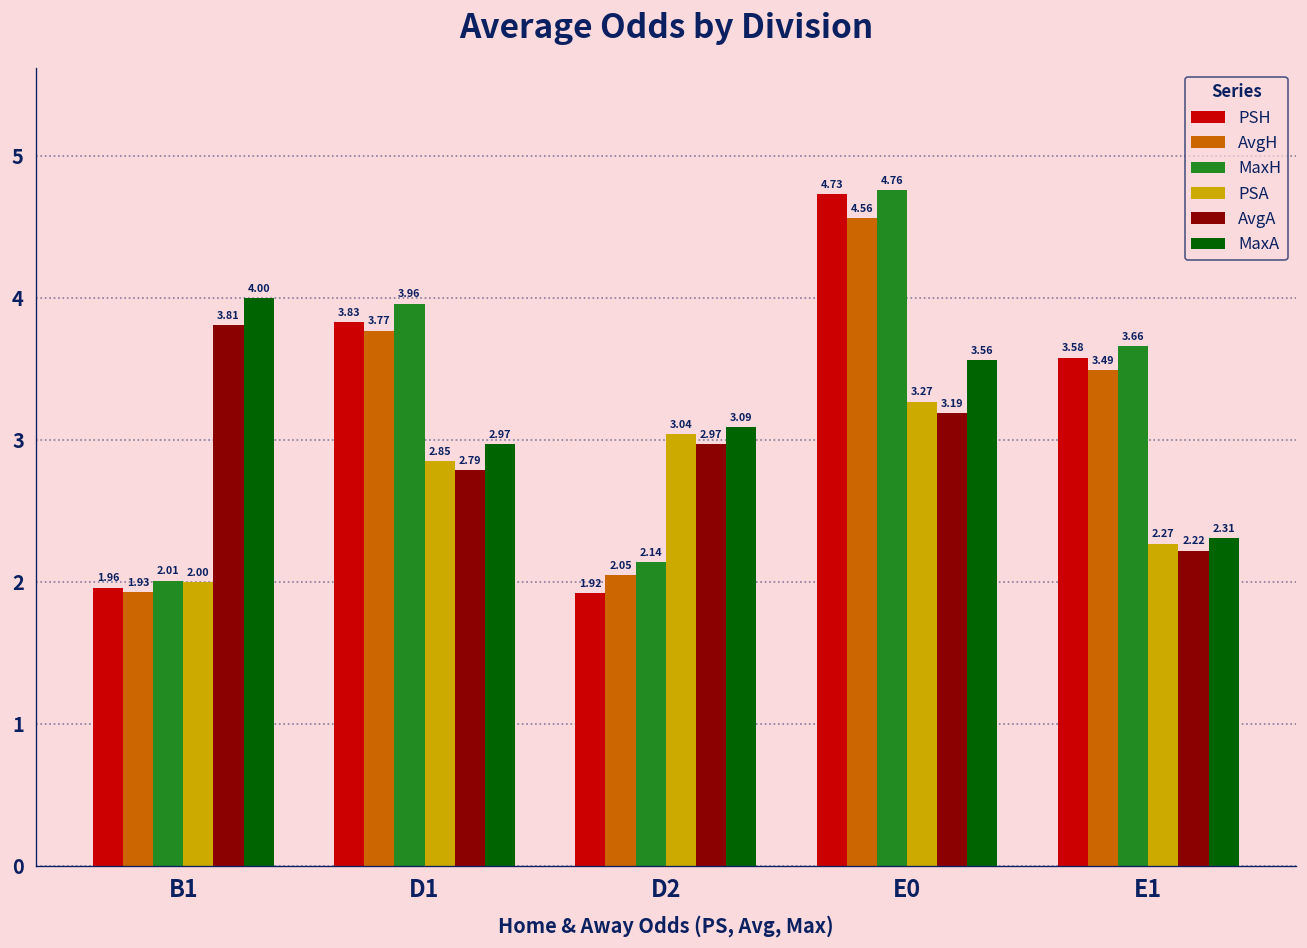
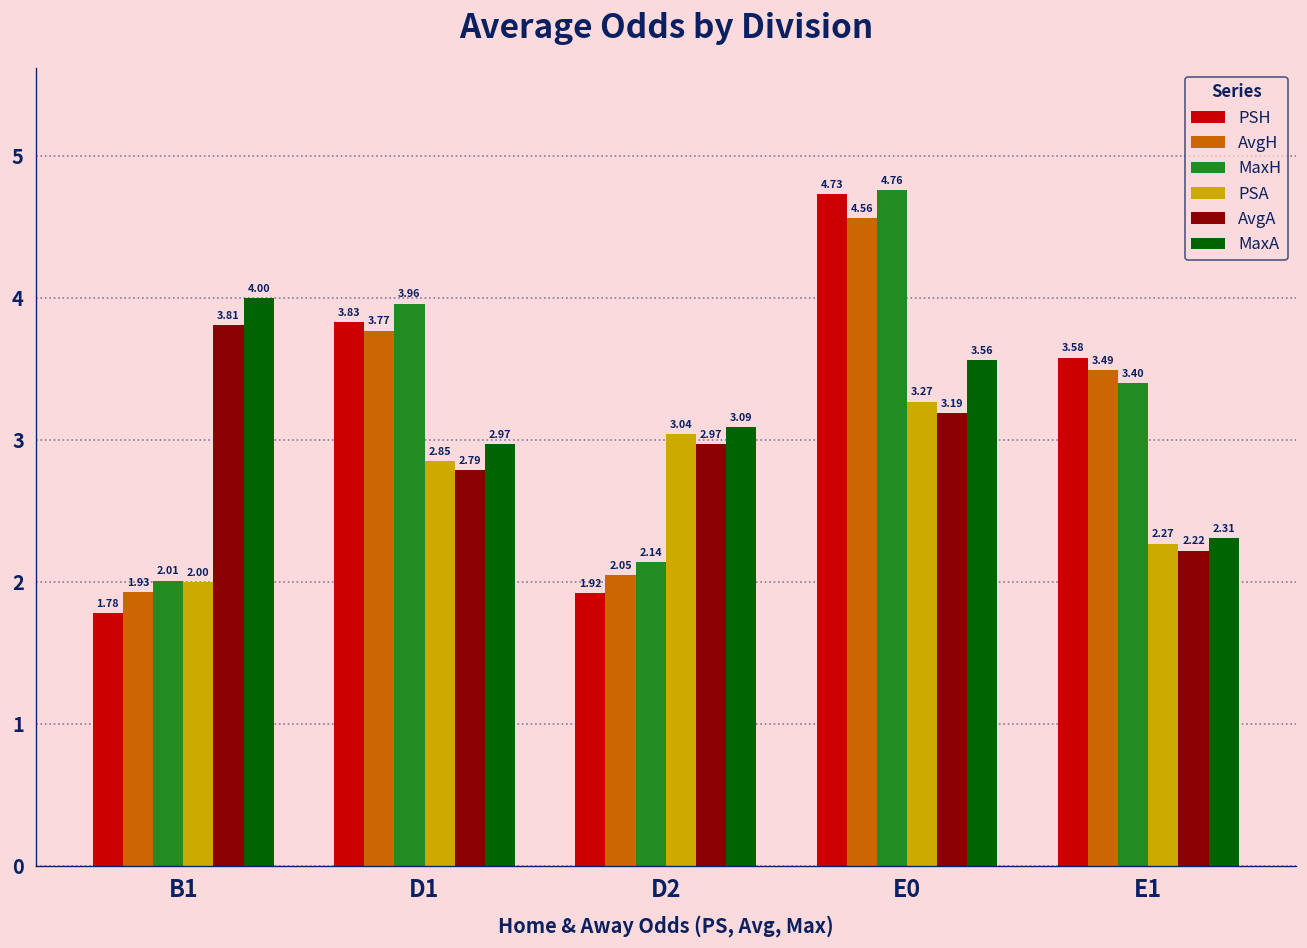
PSH, B1: 1.96 -> 1.78
MaxH, E1: 3.66 -> 3.40
